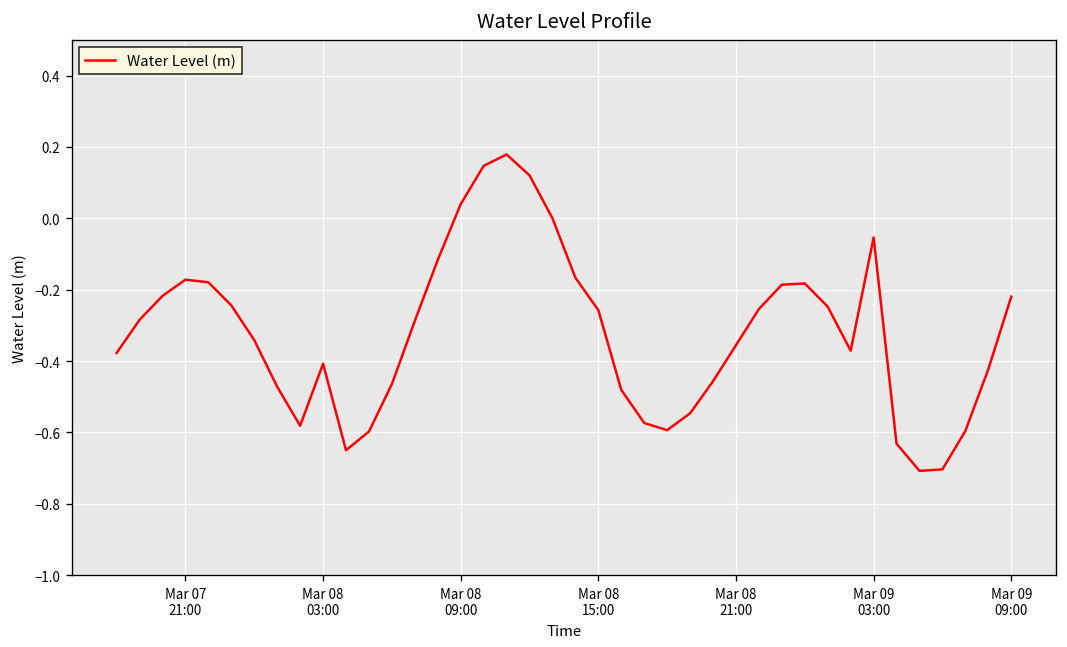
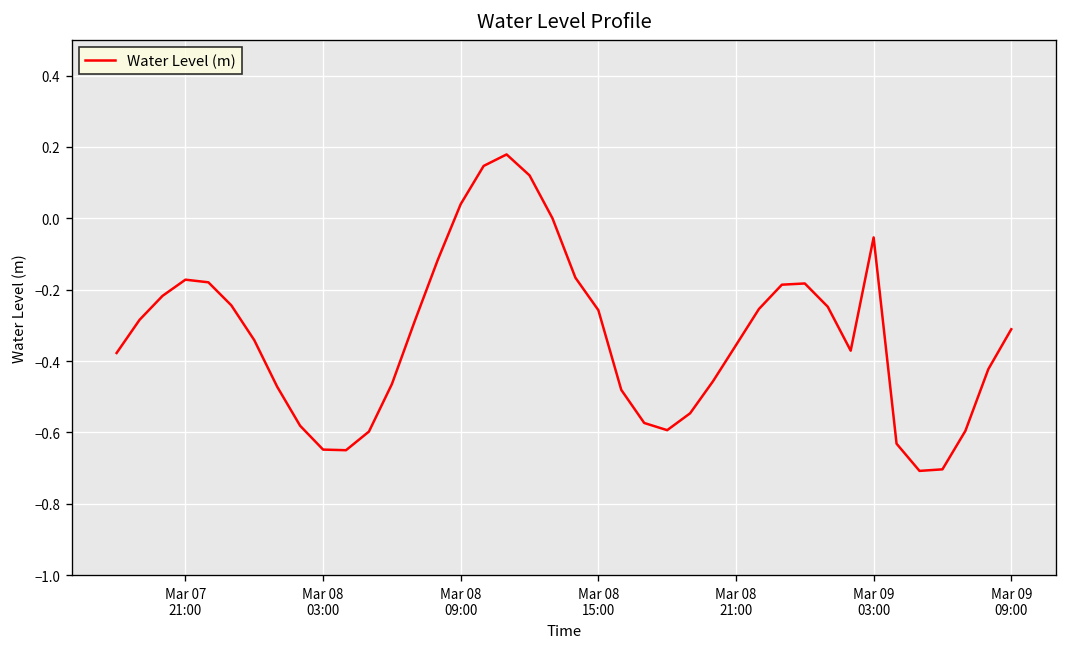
Mar 08 03:00: -0.41 -> -0.65
Mar 09 09:00: -0.22 -> -0.31
